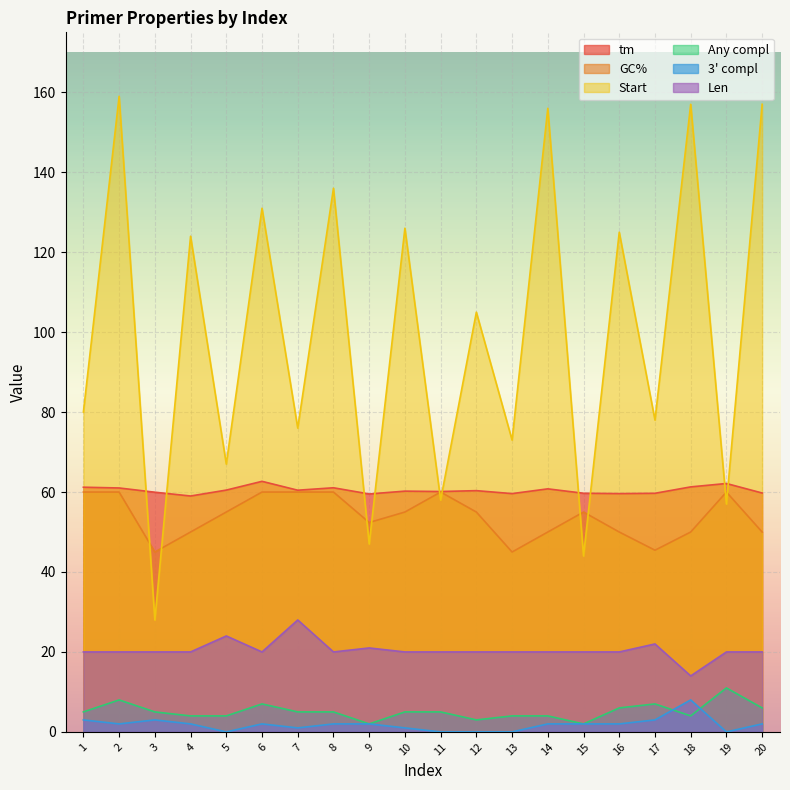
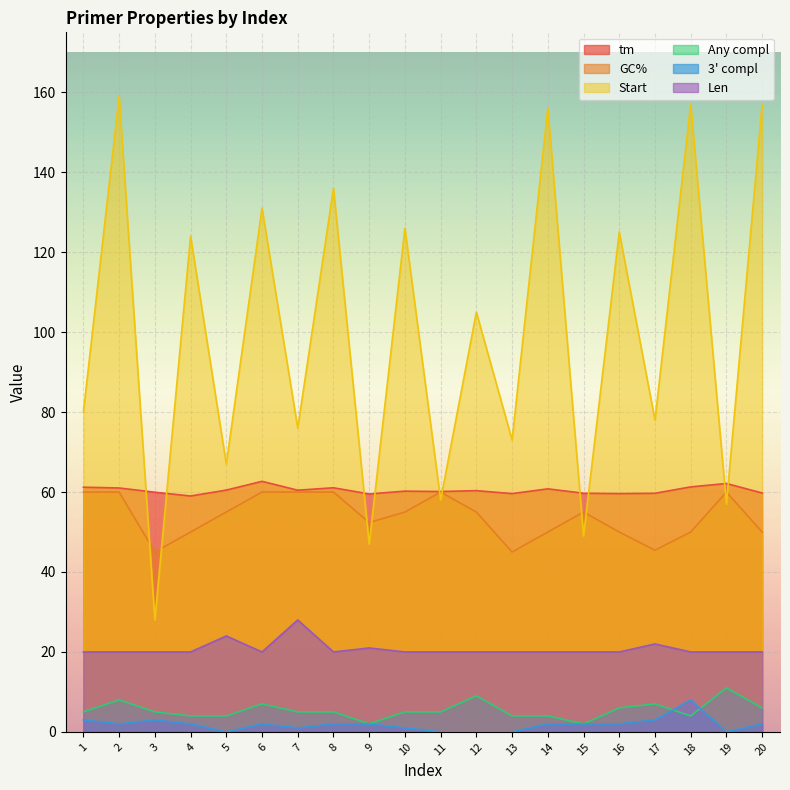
Any compl, 12: 3 -> 9
Start, 15: 44 -> 49
Len, 18: 14 -> 20
